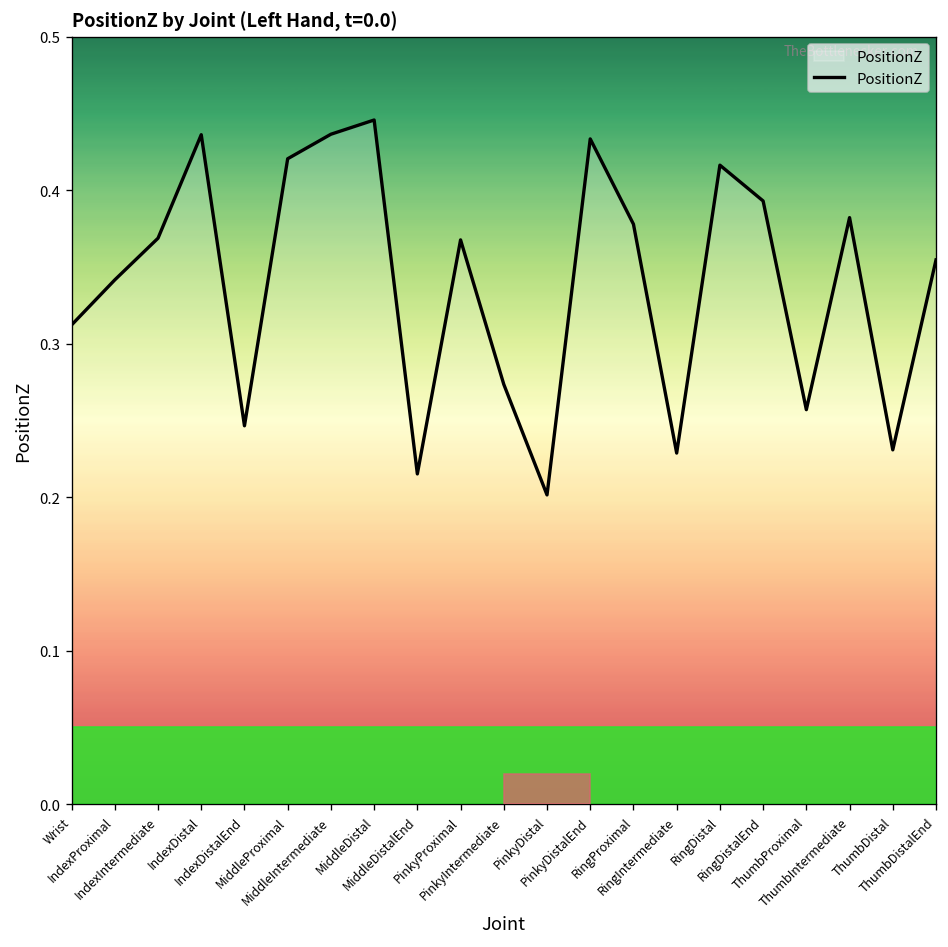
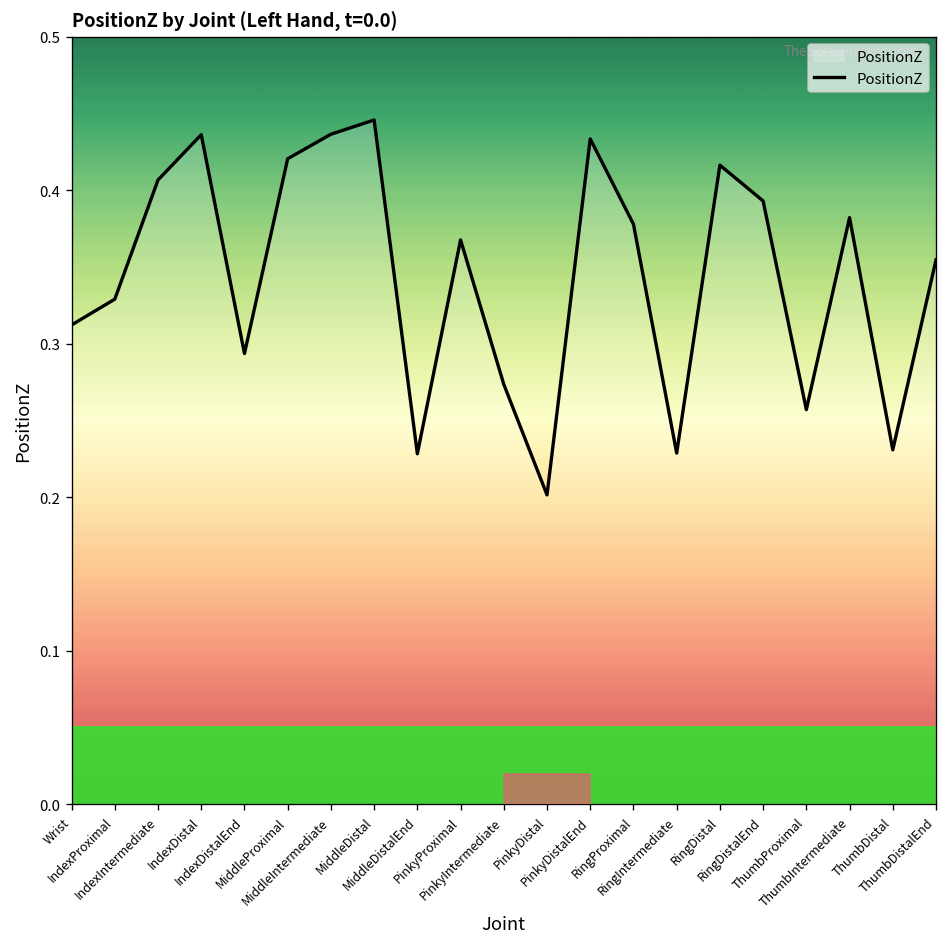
IndexProximal: 0.342 -> 0.329
IndexIntermediate: 0.369 -> 0.407
IndexDistalEnd: 0.247 -> 0.294
MiddleDistalEnd: 0.215 -> 0.228
